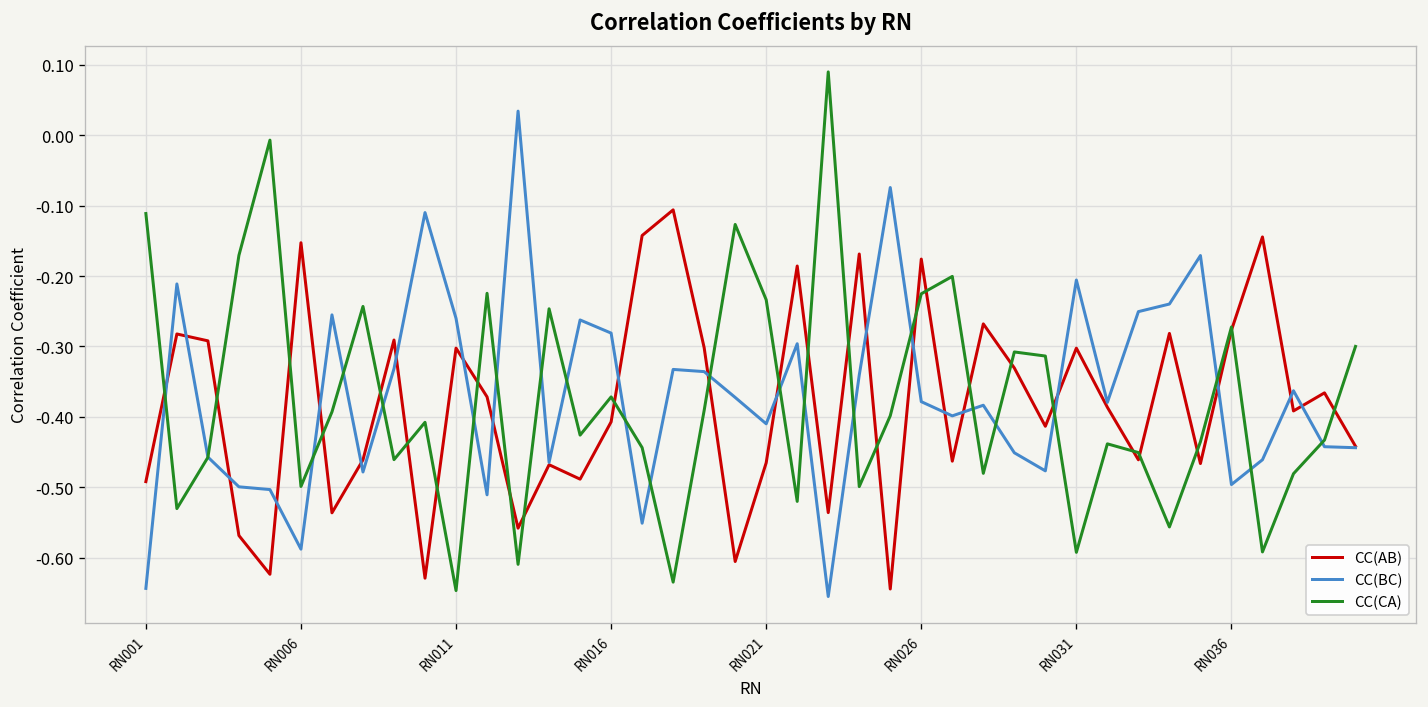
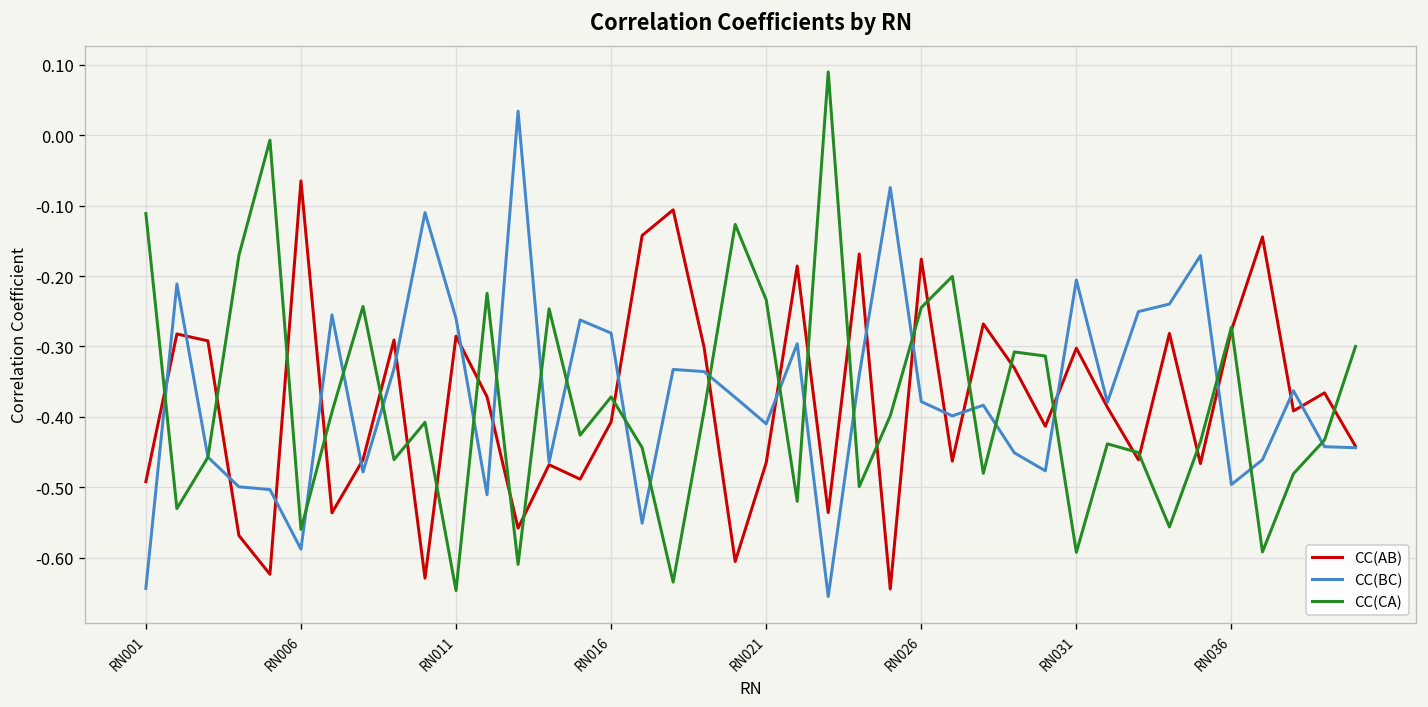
CC(AB), RN006: -0.15 -> -0.06
CC(CA), RN006: -0.50 -> -0.56
CC(AB), RN011: -0.30 -> -0.29
CC(CA), RN026: -0.23 -> -0.24
